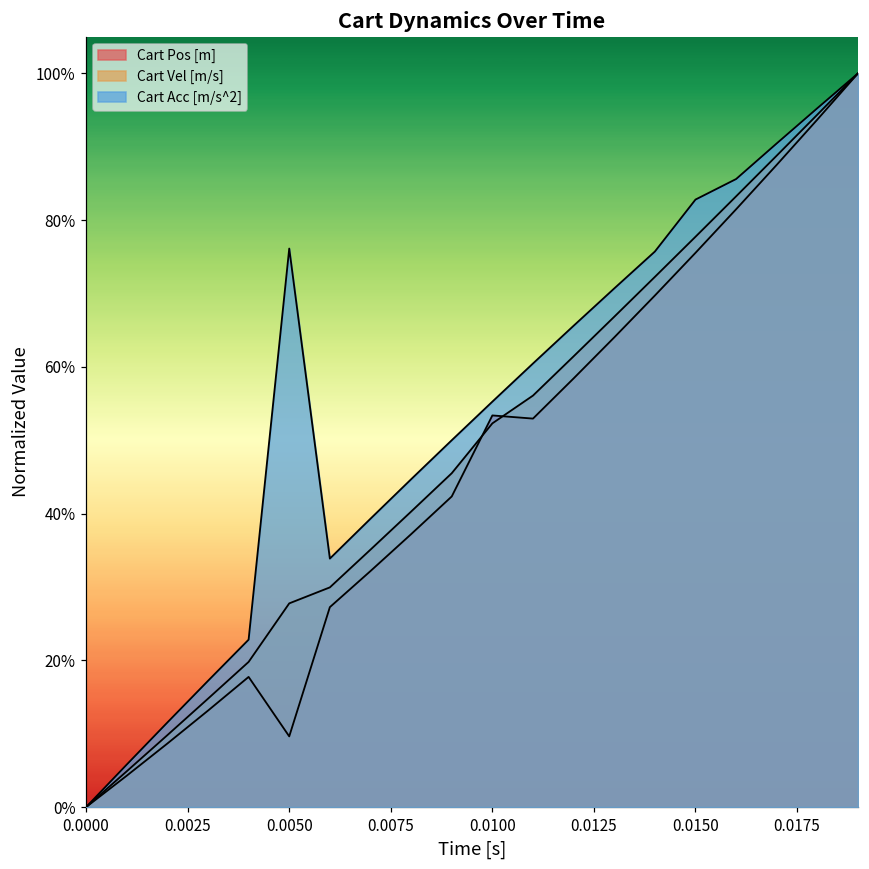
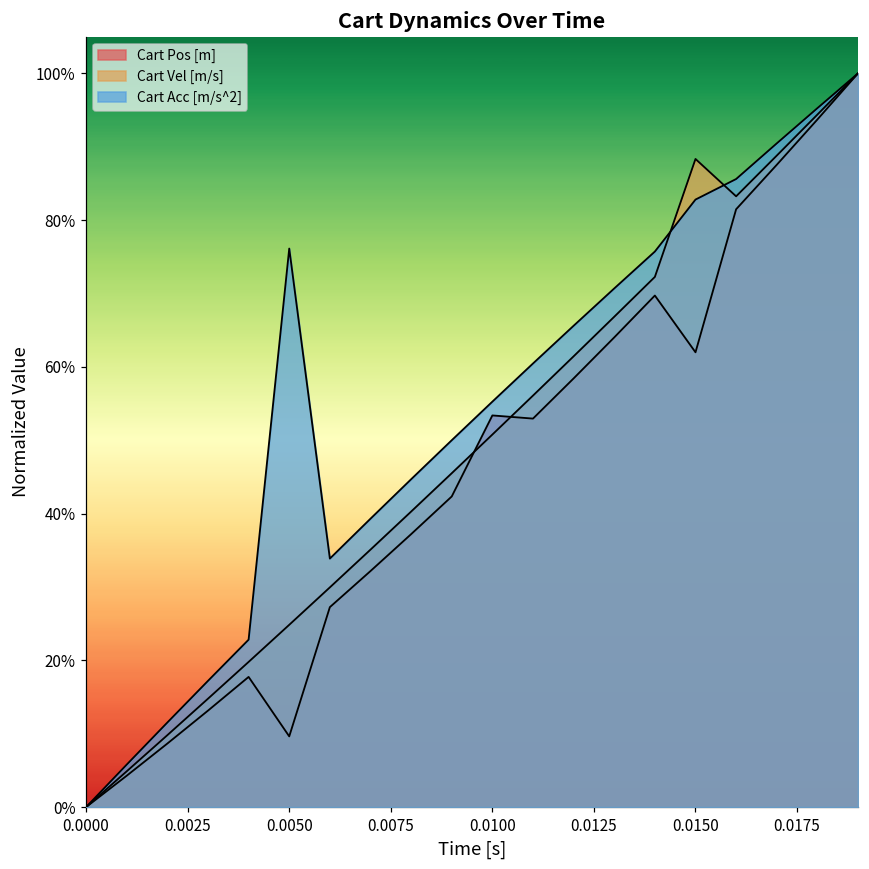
Cart Vel [m/s], 0.0050: 28% -> 25%
Cart Vel [m/s], 0.0100: 52% -> 51%
Cart Pos [m], 0.0150: 76% -> 62%
Cart Vel [m/s], 0.0150: 78% -> 88%
